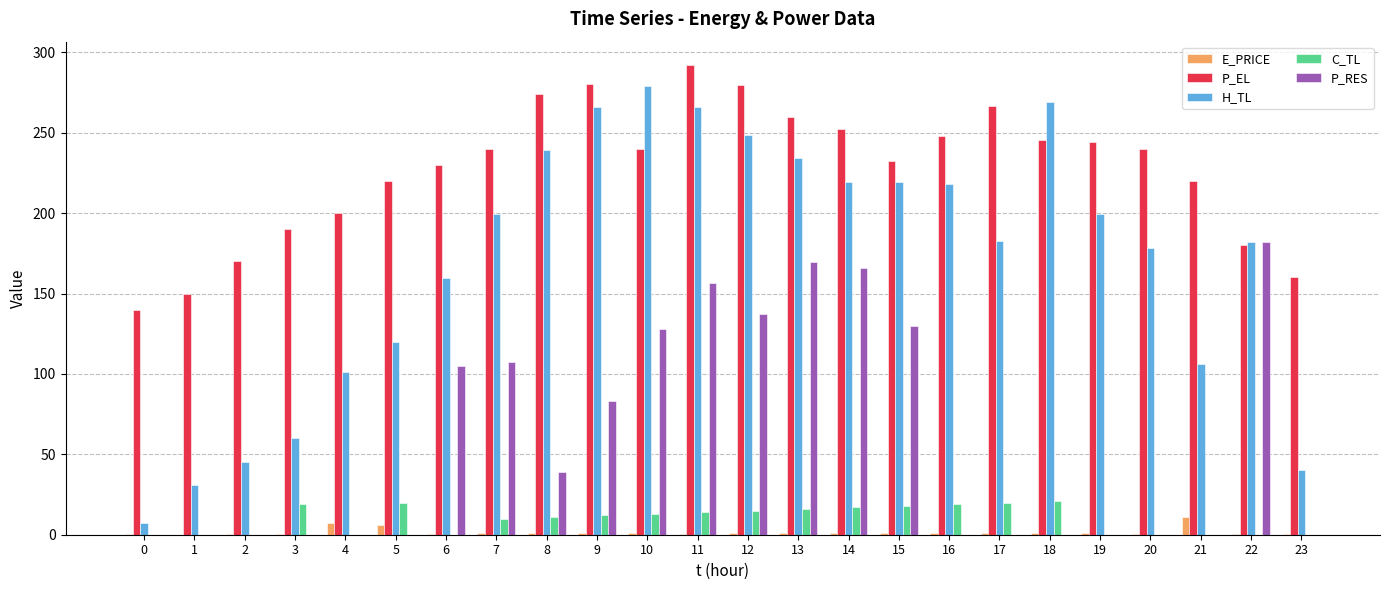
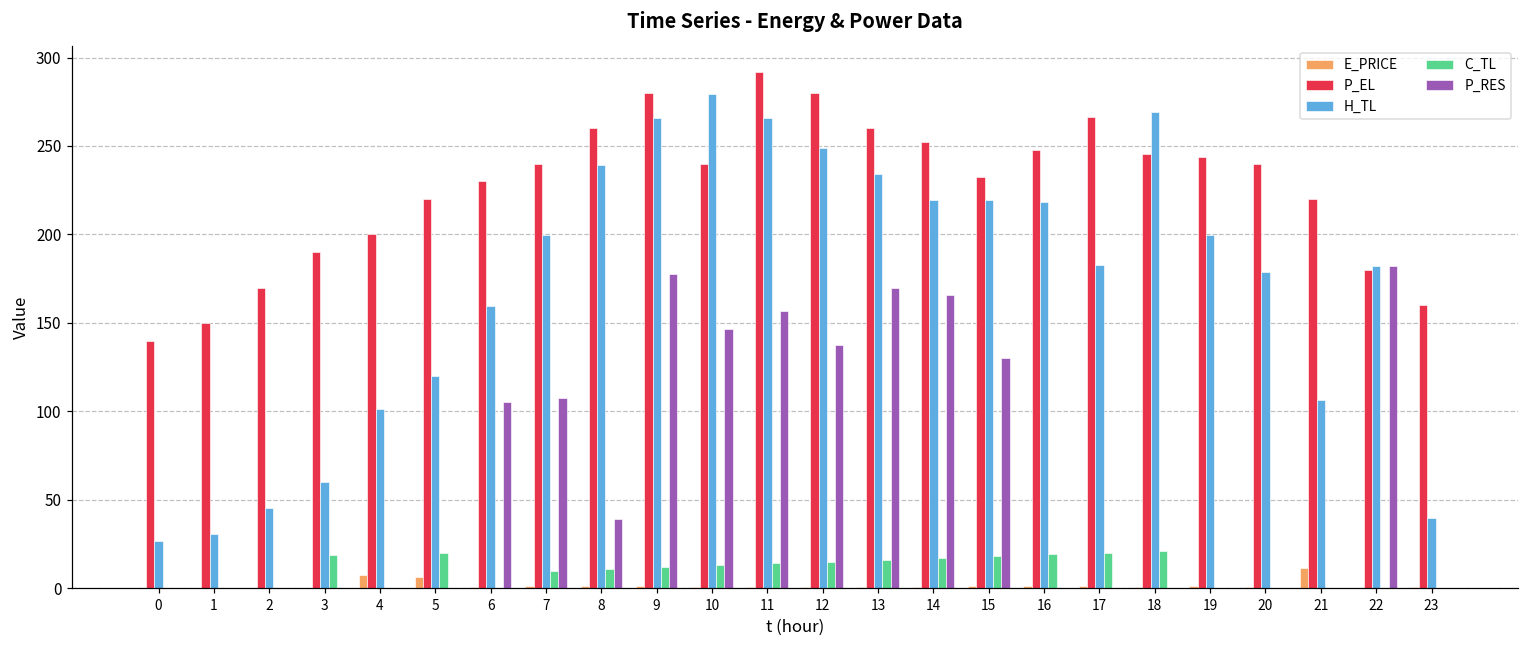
H_TL, 0: 7 -> 27
P_EL, 8: 274 -> 260
P_RES, 9: 83 -> 178
P_RES, 10: 128 -> 147
